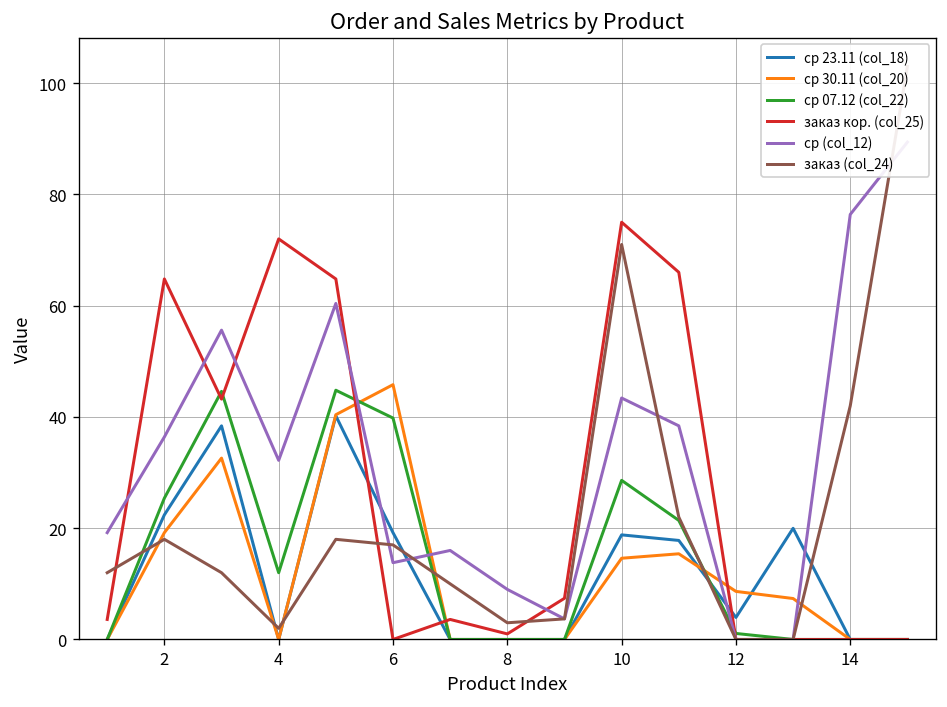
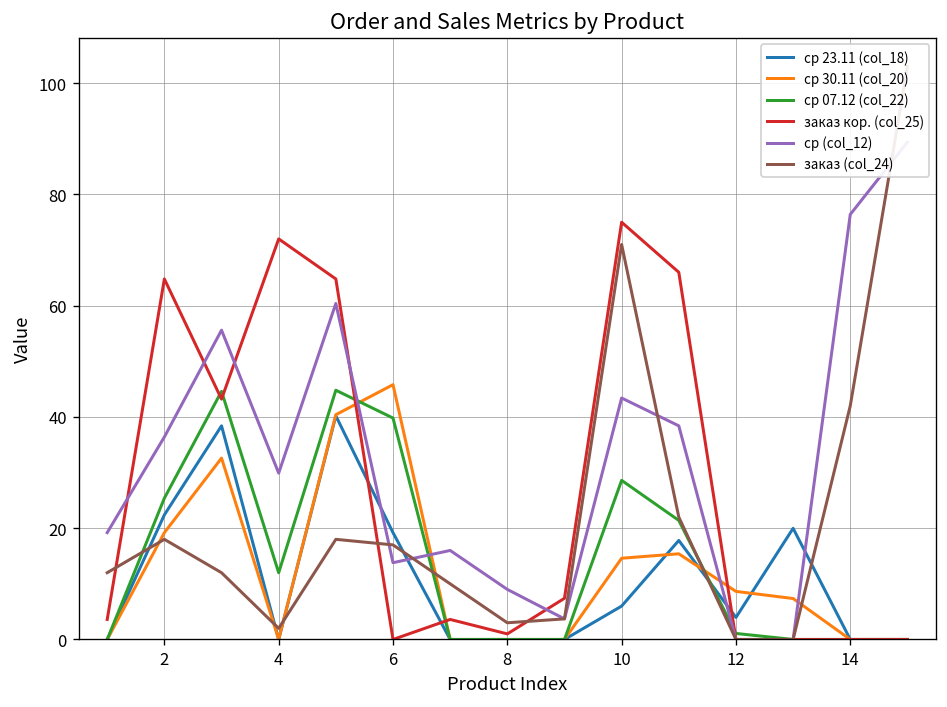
ср (col_12), 4: 32 -> 30
ср 23.11 (col_18), 10: 19 -> 6
